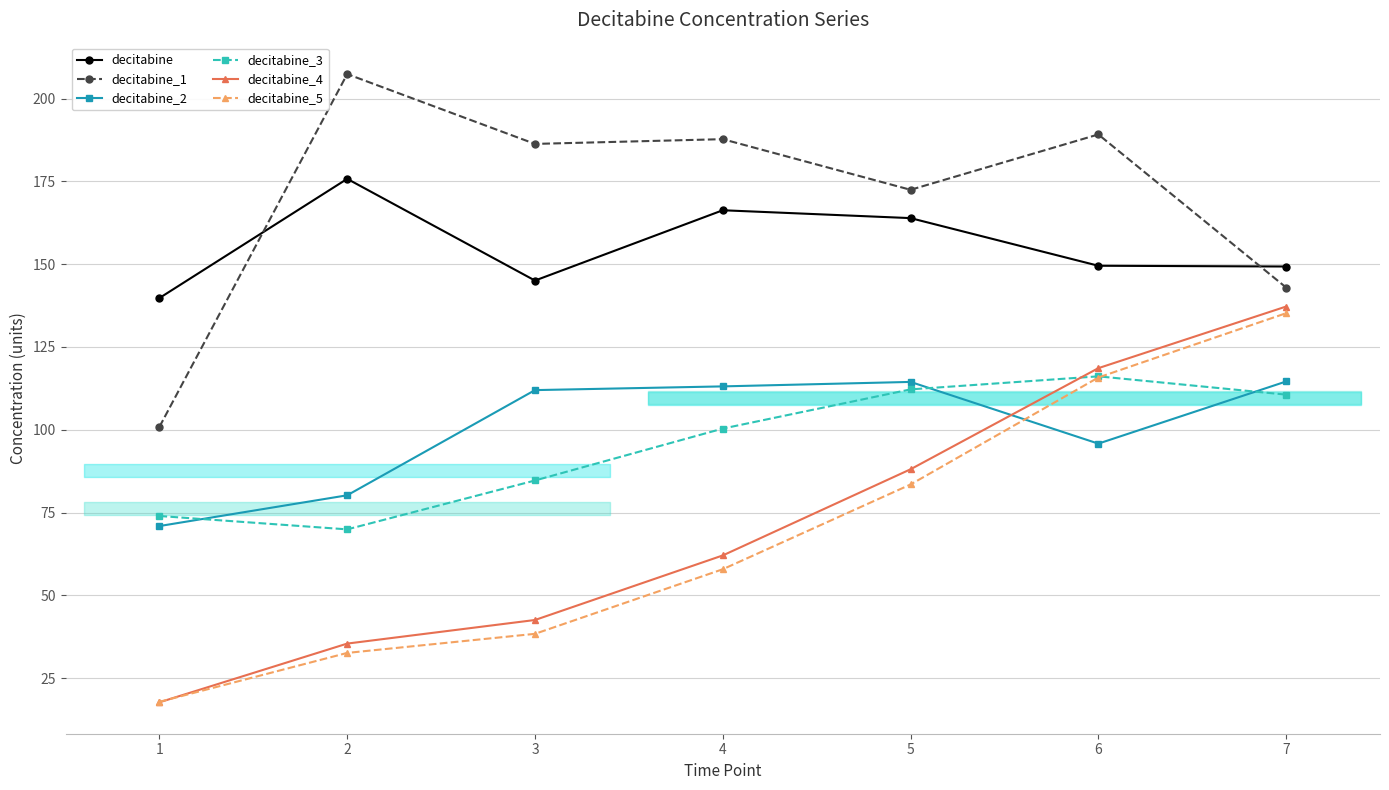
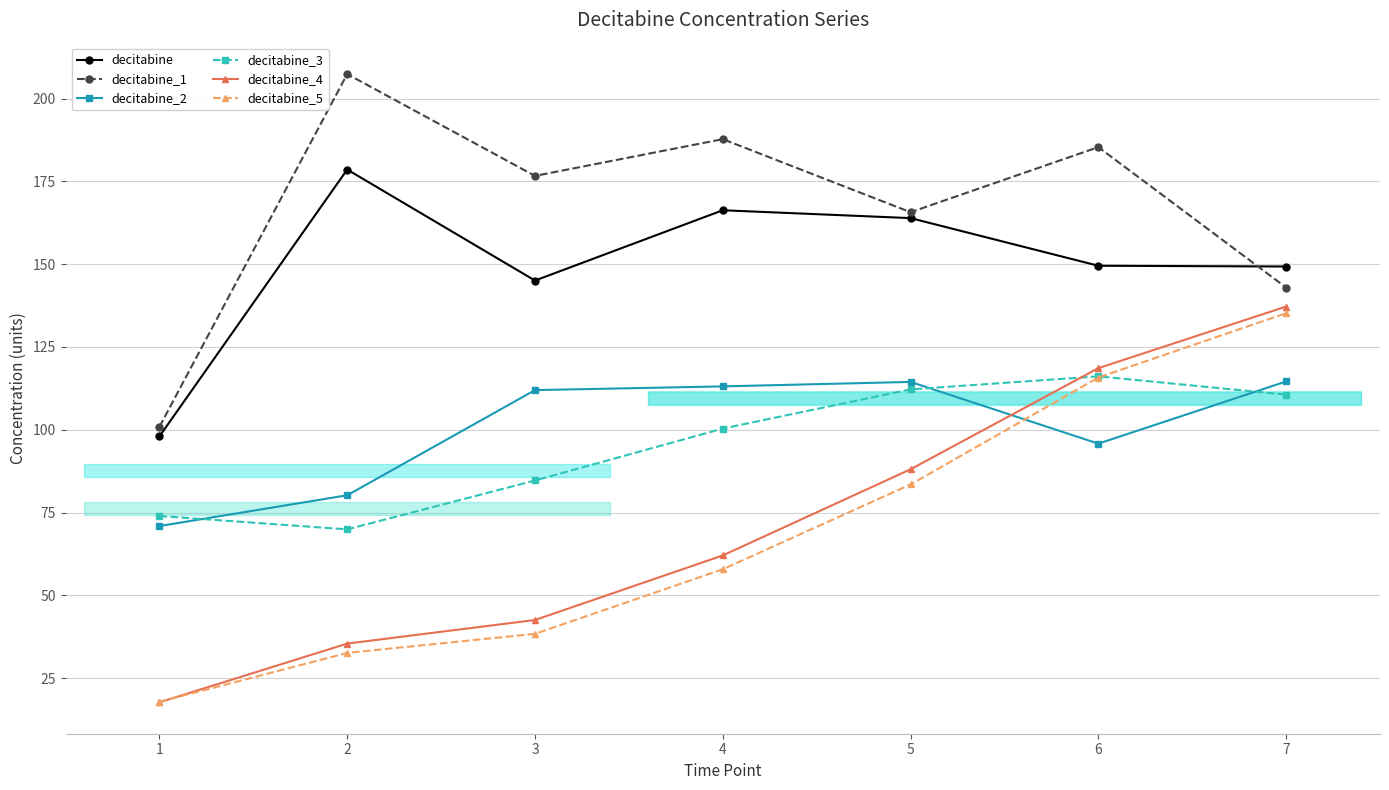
decitabine, 1: 140 -> 98
decitabine, 2: 176 -> 179
decitabine_1, 3: 186 -> 177
decitabine_1, 5: 172 -> 166
decitabine_1, 6: 189 -> 185
